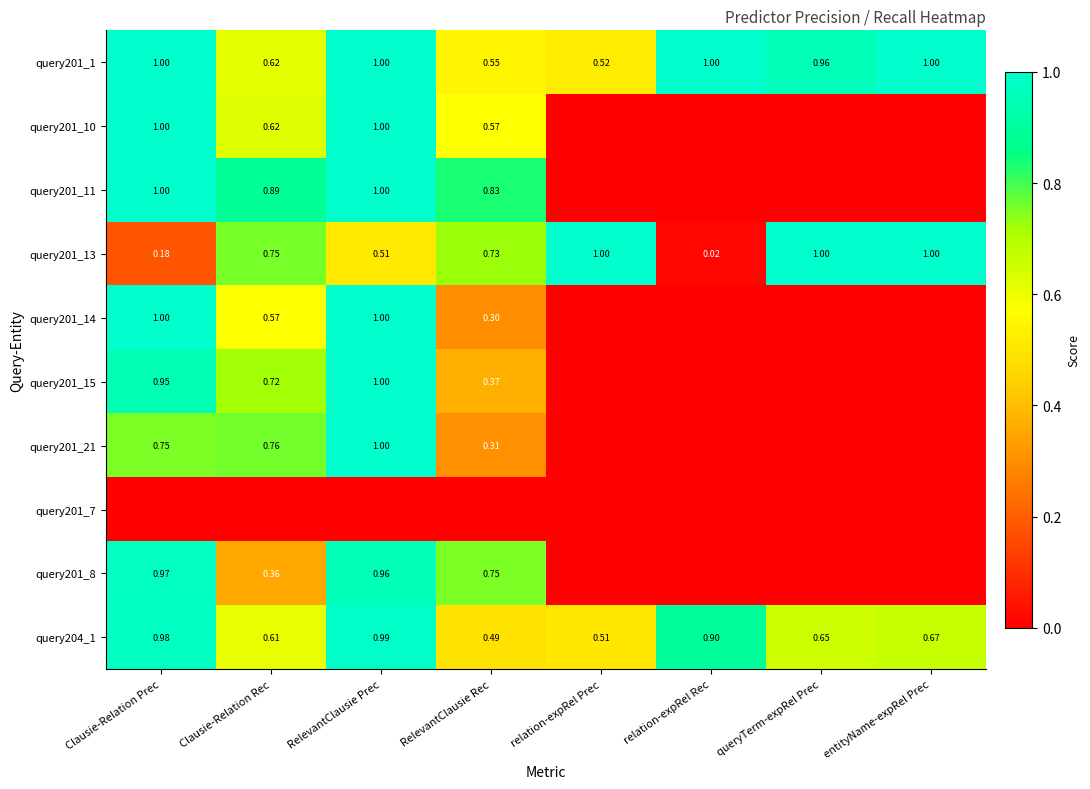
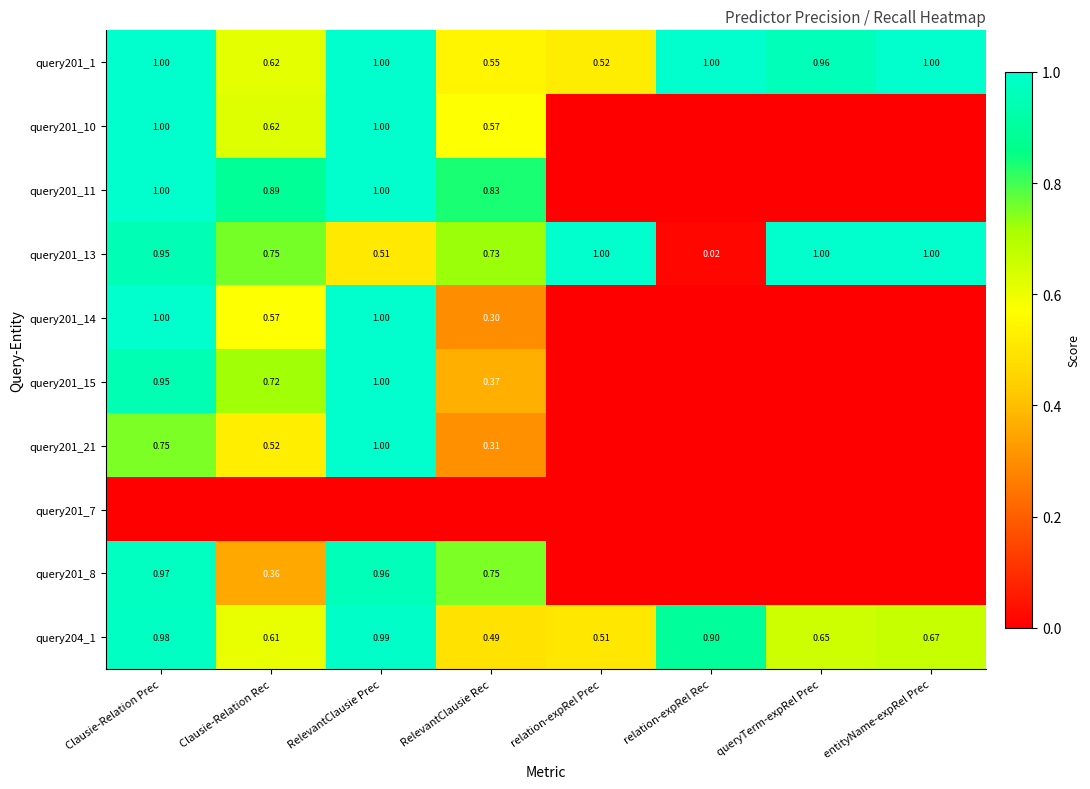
query201_13, Clausie-Relation Prec: 0.18 -> 0.95
query201_21, Clausie-Relation Rec: 0.76 -> 0.52
